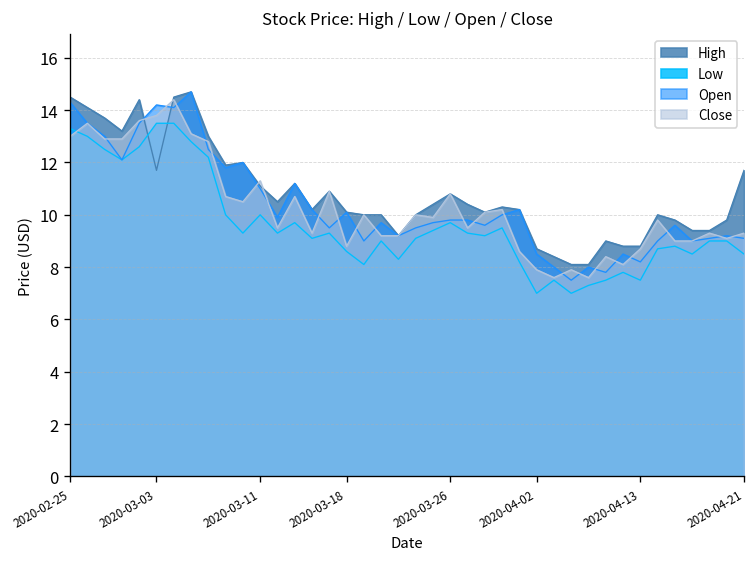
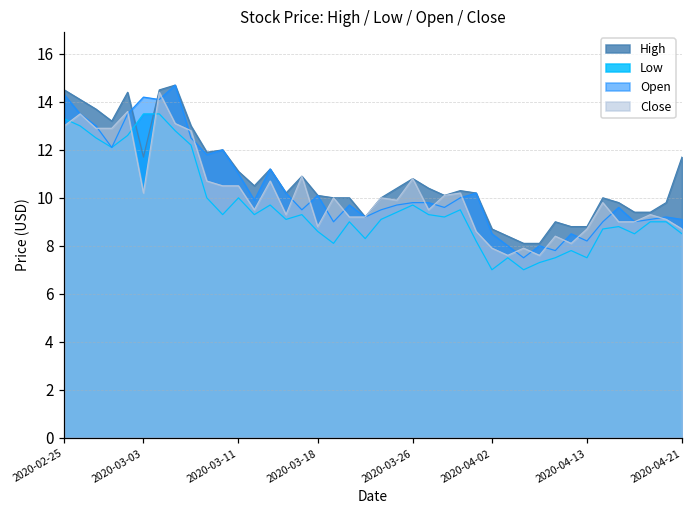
Close, 2020-03-03: 13.8 -> 10.2
Close, 2020-03-11: 11.3 -> 10.5
Close, 2020-04-21: 9.3 -> 8.7
